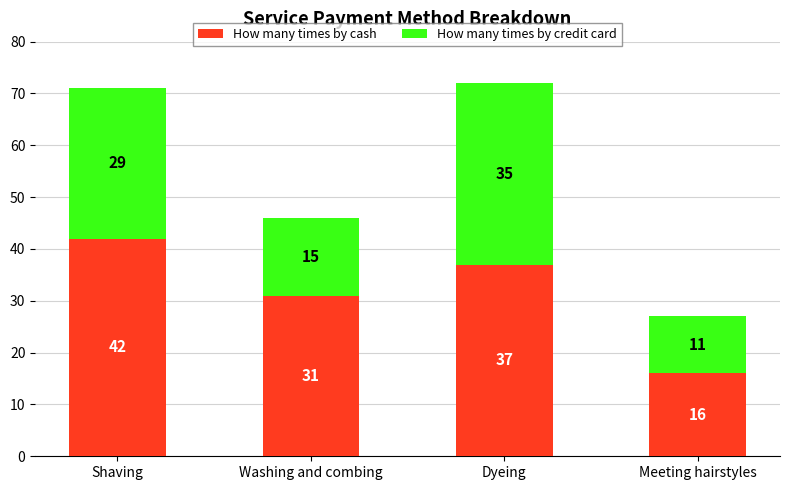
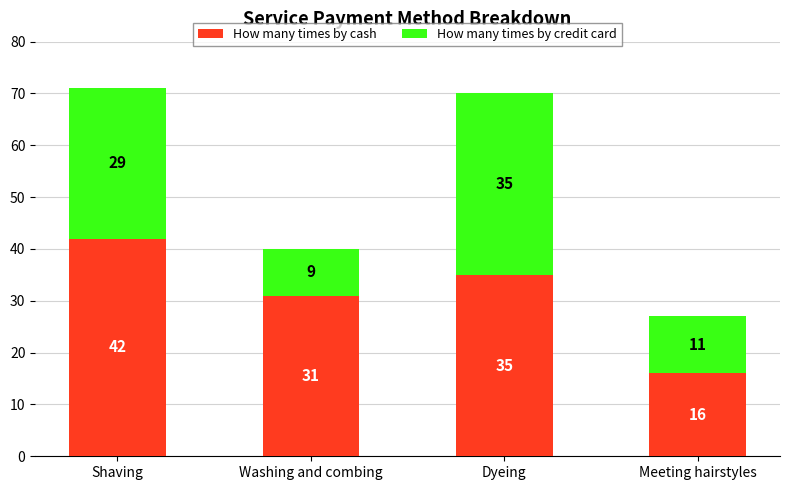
How many times by credit card, Washing and combing: 15 -> 9
How many times by cash, Dyeing: 37 -> 35
